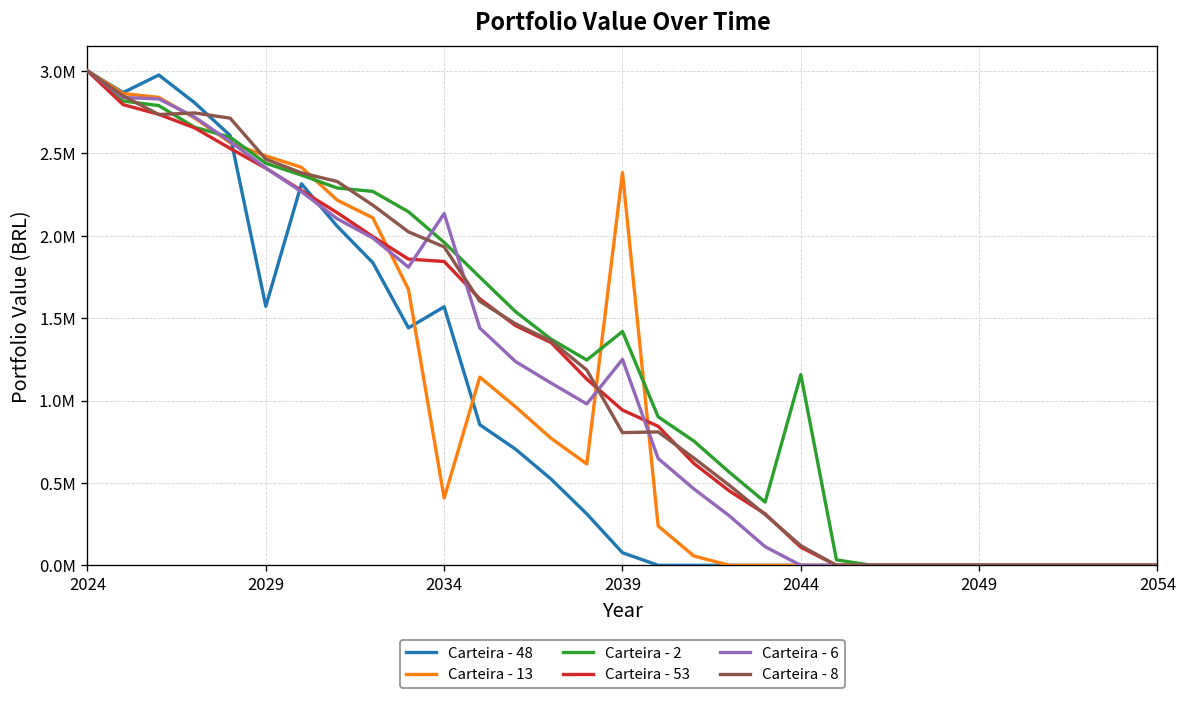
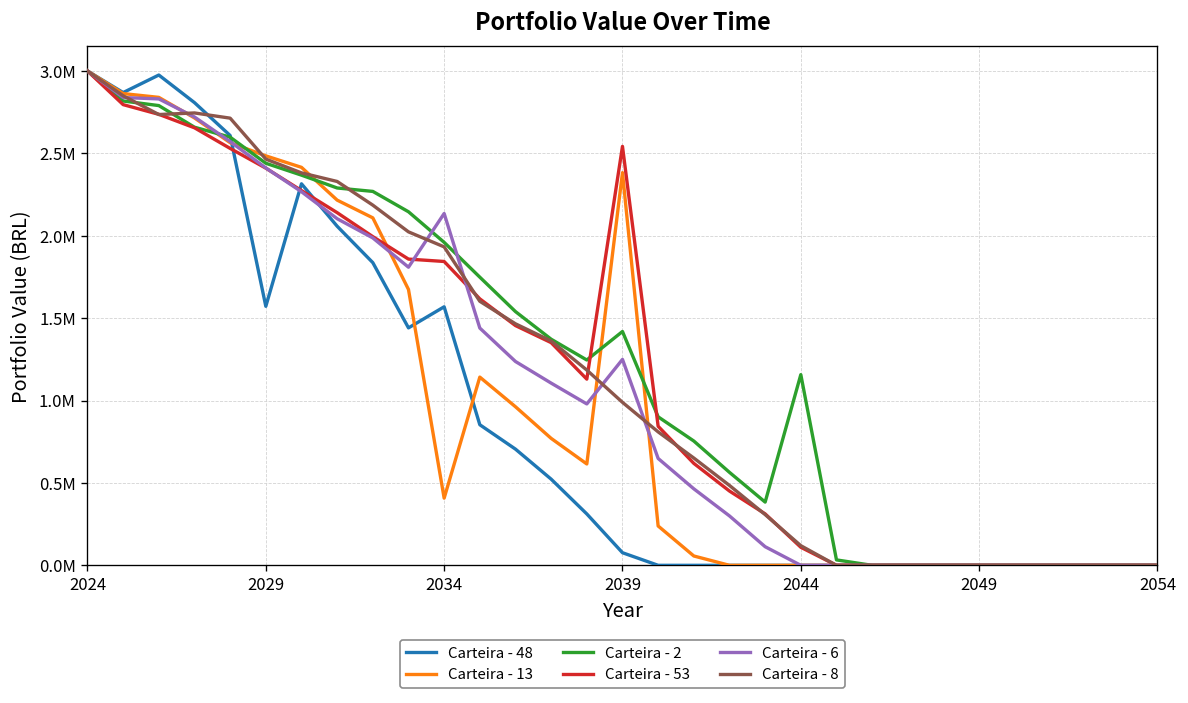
Carteira - 53, 2039: 940000 -> 2540000
Carteira - 8, 2039: 810000 -> 990000
